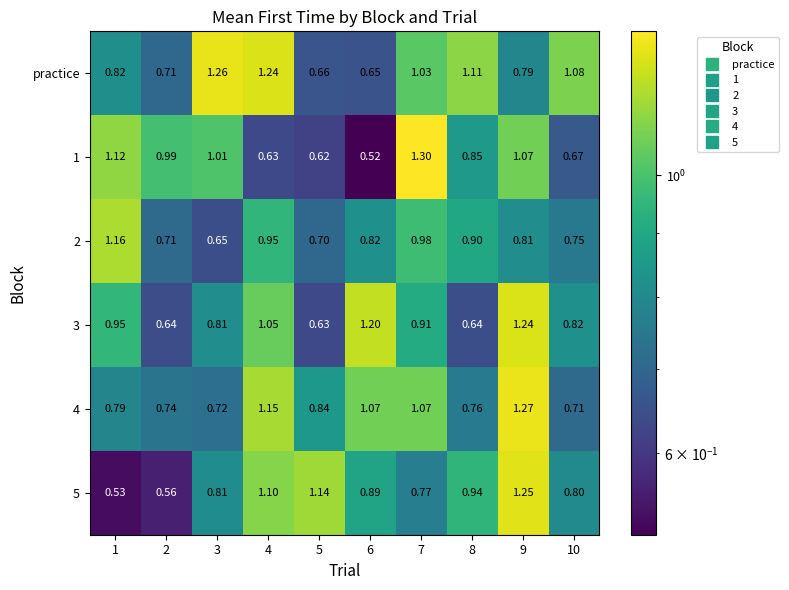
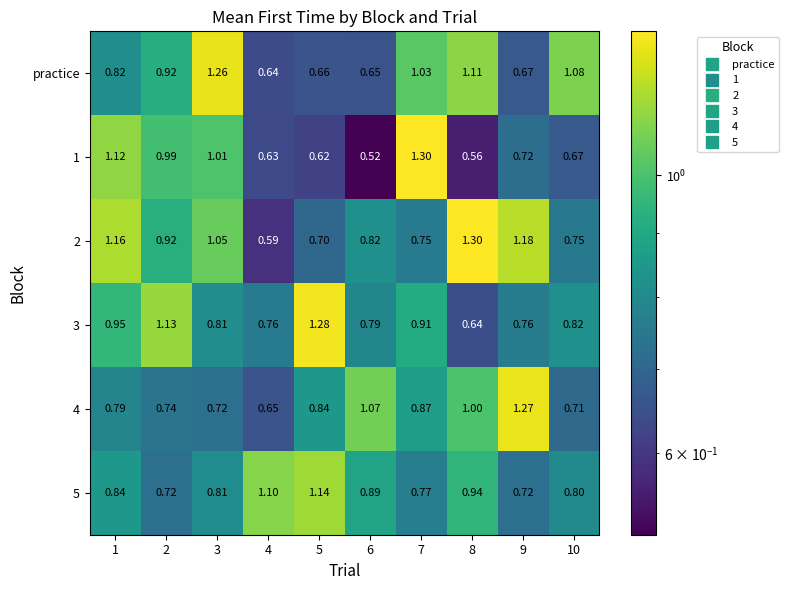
practice, 2: 0.71 -> 0.92
practice, 4: 1.24 -> 0.64
practice, 9: 0.79 -> 0.67
1, 8: 0.85 -> 0.56
1, 9: 1.07 -> 0.72
2, 2: 0.71 -> 0.92
2, 3: 0.65 -> 1.05
2, 4: 0.95 -> 0.59
2, 7: 0.98 -> 0.75
2, 8: 0.90 -> 1.30
2, 9: 0.81 -> 1.18
3, 2: 0.64 -> 1.13
3, 4: 1.05 -> 0.76
3, 5: 0.63 -> 1.28
3, 6: 1.20 -> 0.79
3, 9: 1.24 -> 0.76
4, 4: 1.15 -> 0.65
4, 7: 1.07 -> 0.87
4, 8: 0.76 -> 1.00
5, 1: 0.53 -> 0.84
5, 2: 0.56 -> 0.72
5, 9: 1.25 -> 0.72
